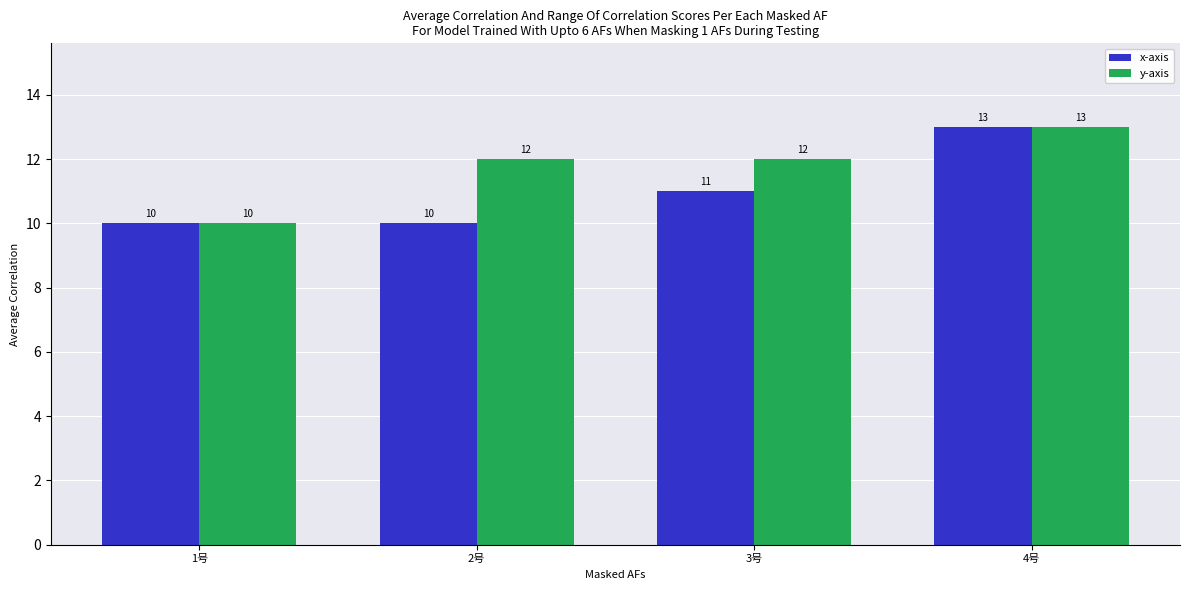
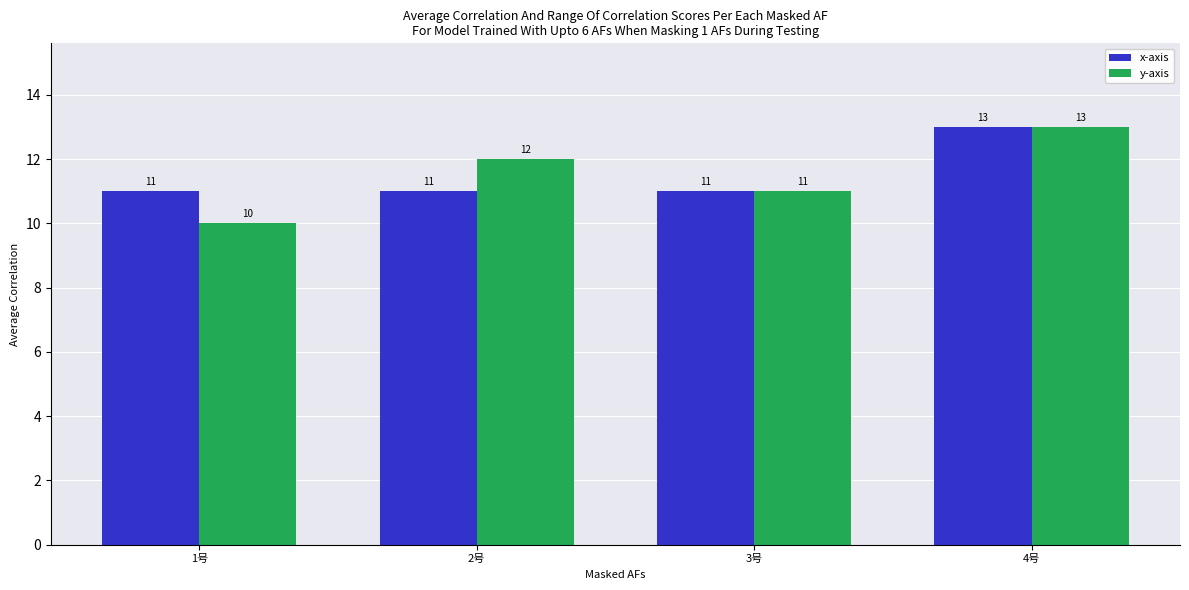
x-axis, 1号: 10 -> 11
x-axis, 2号: 10 -> 11
y-axis, 3号: 12 -> 11
